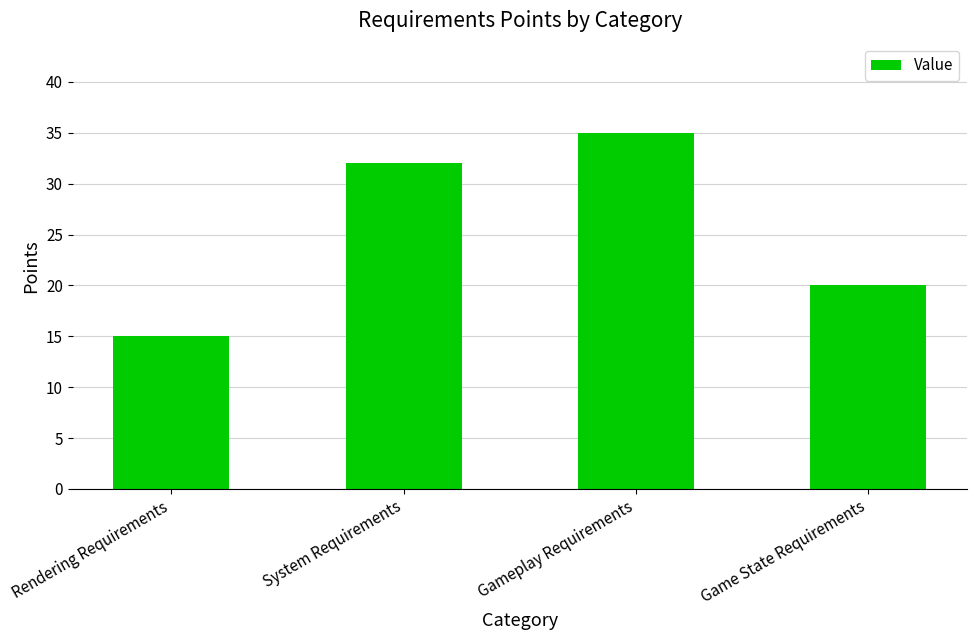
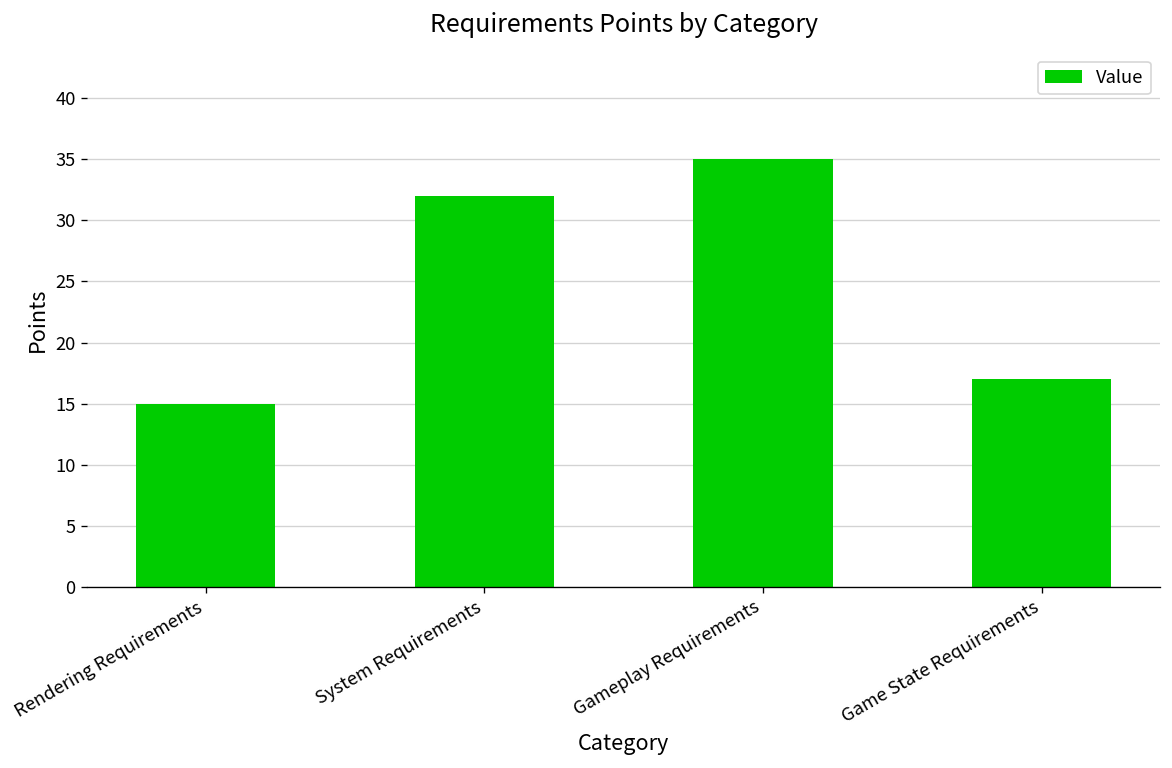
Game State Requirements: 20 -> 17
